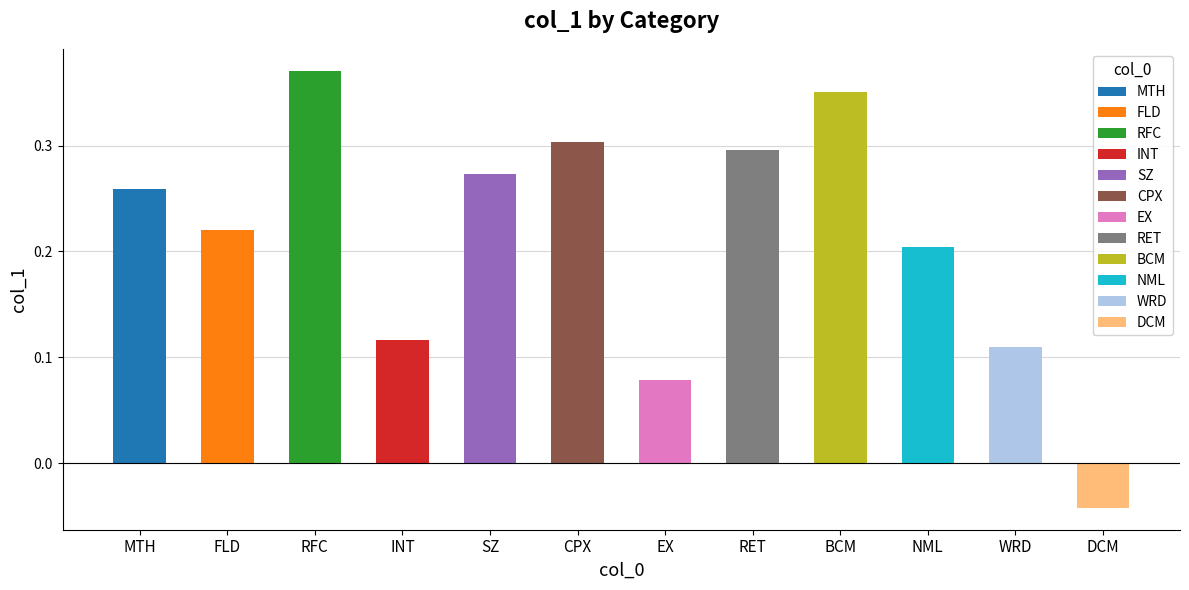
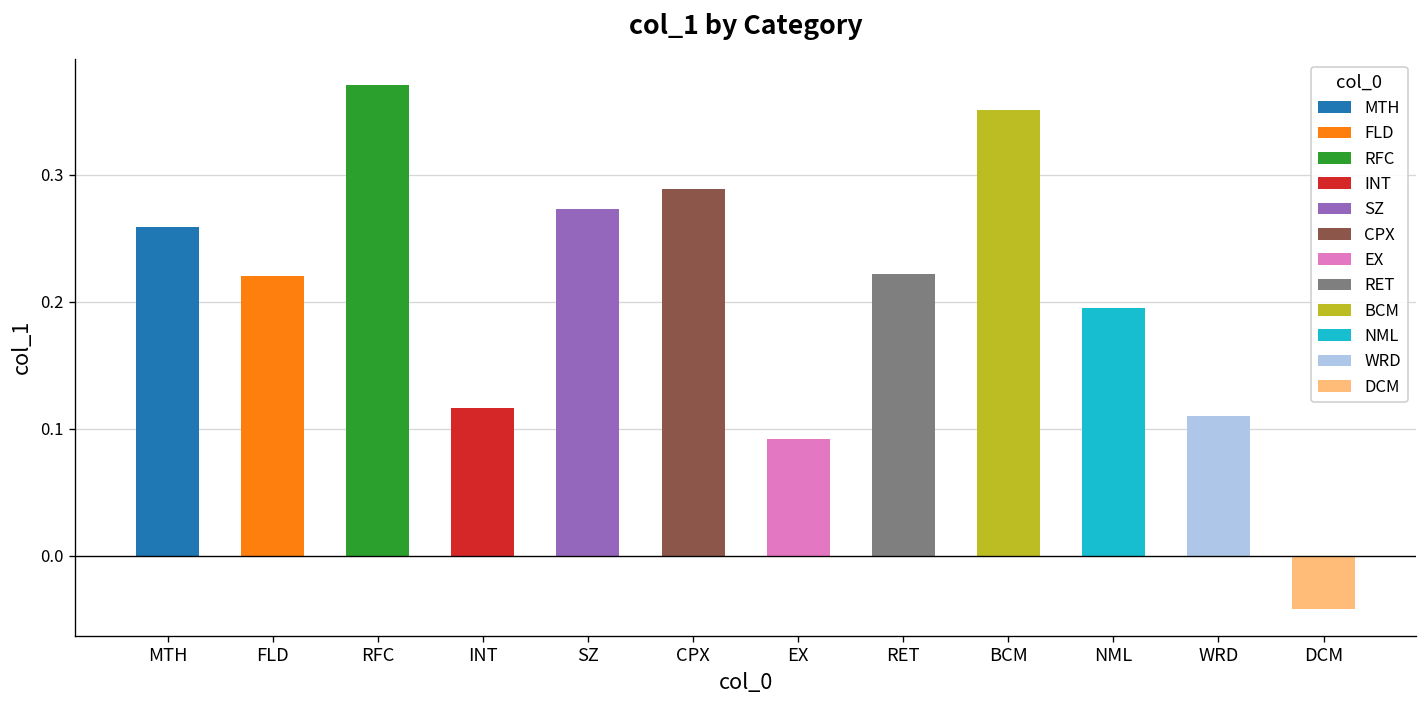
CPX: 0.303 -> 0.289
EX: 0.079 -> 0.092
RET: 0.296 -> 0.222
NML: 0.204 -> 0.195
